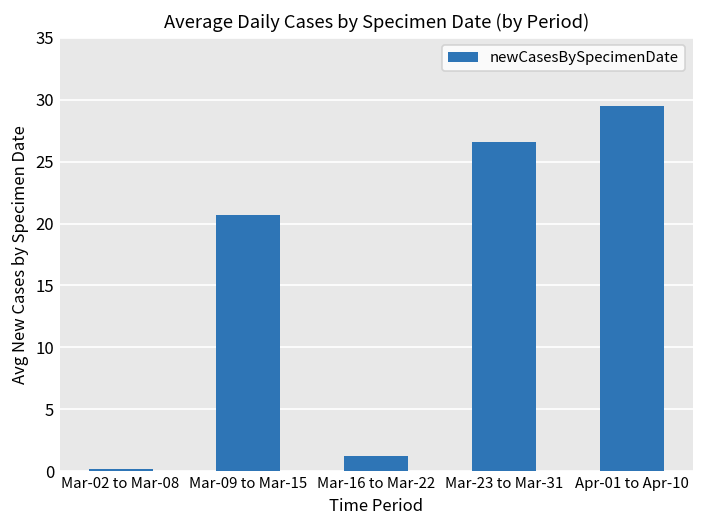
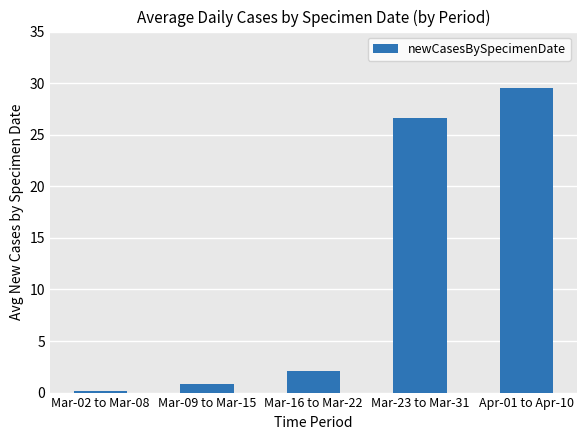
Mar-09 to Mar-15: 20.7 -> 0.9
Mar-16 to Mar-22: 1.2 -> 2.1
